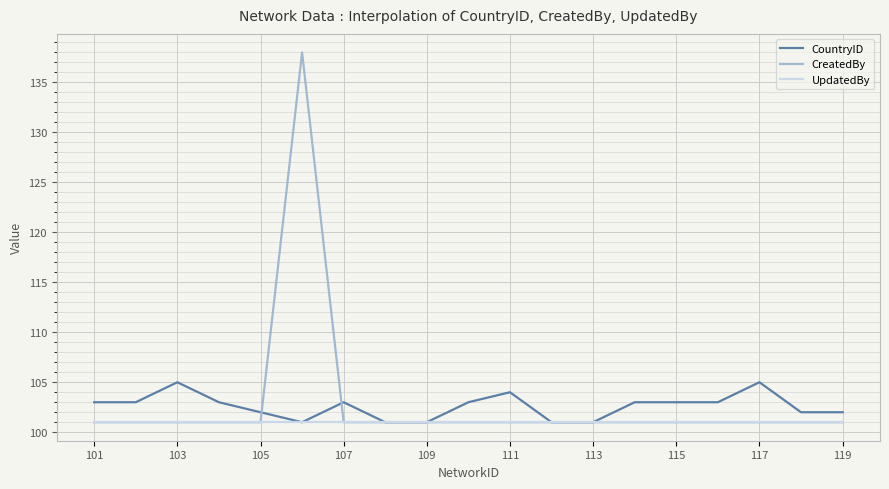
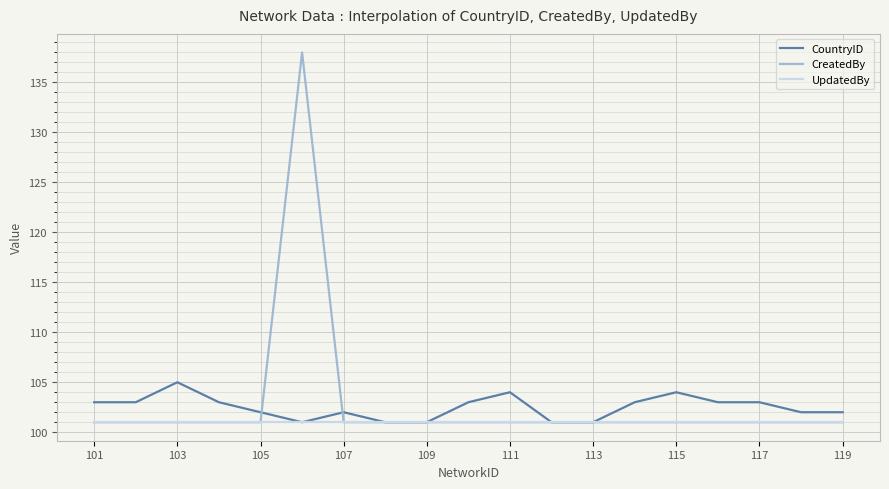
CountryID, 107: 103 -> 102
CountryID, 115: 103 -> 104
CountryID, 117: 105 -> 103
